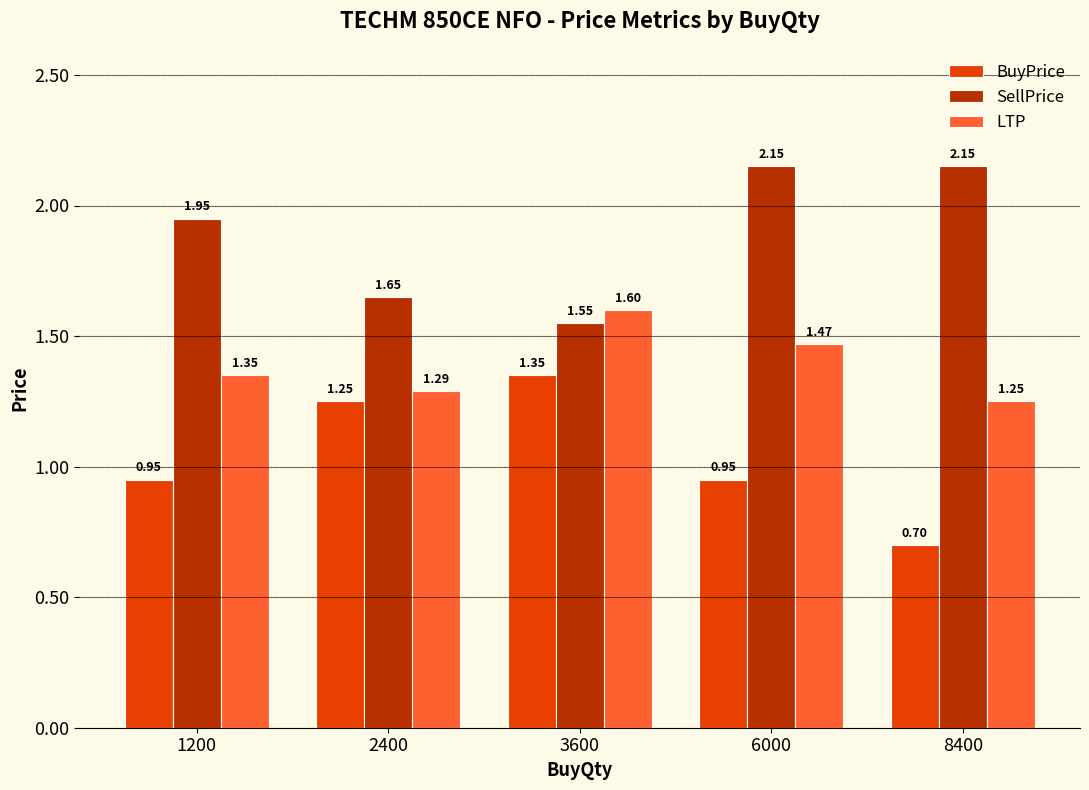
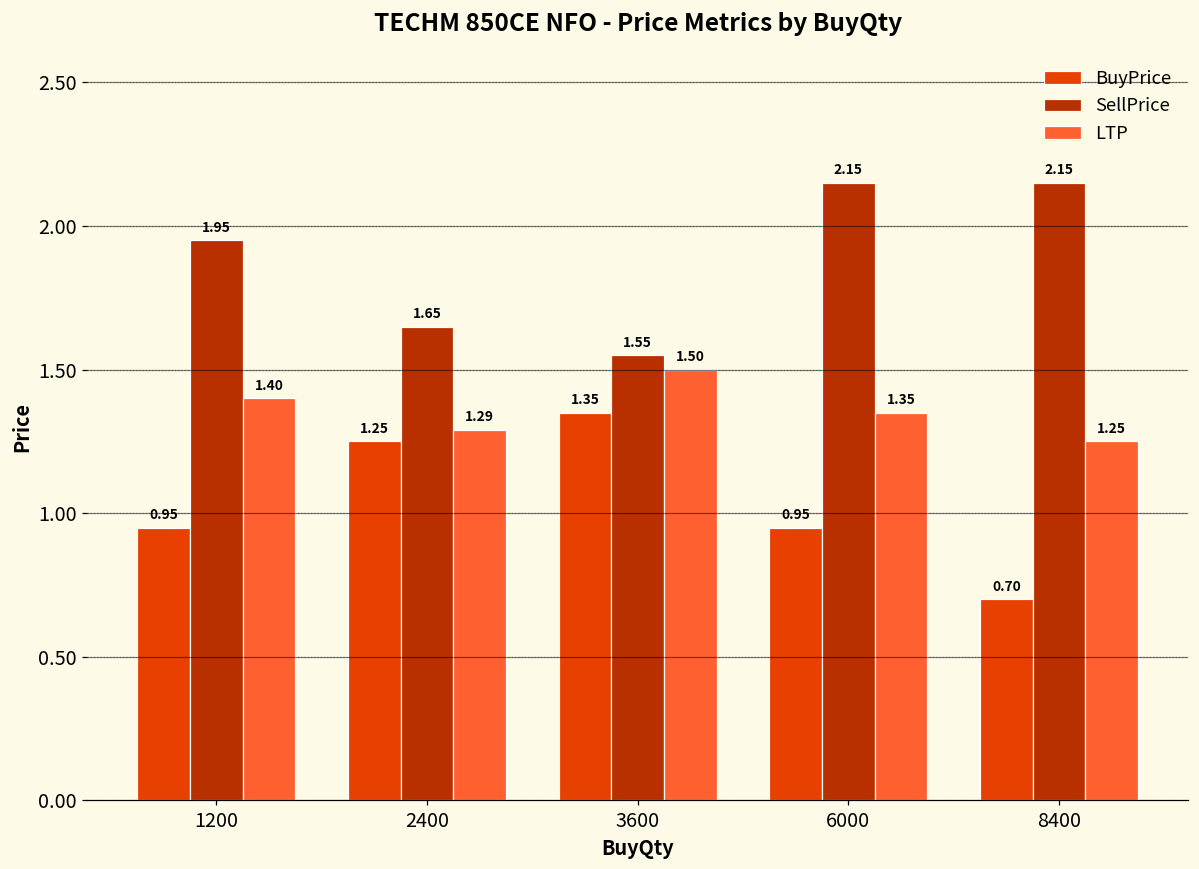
LTP, 1200: 1.35 -> 1.40
LTP, 3600: 1.60 -> 1.50
LTP, 6000: 1.47 -> 1.35
